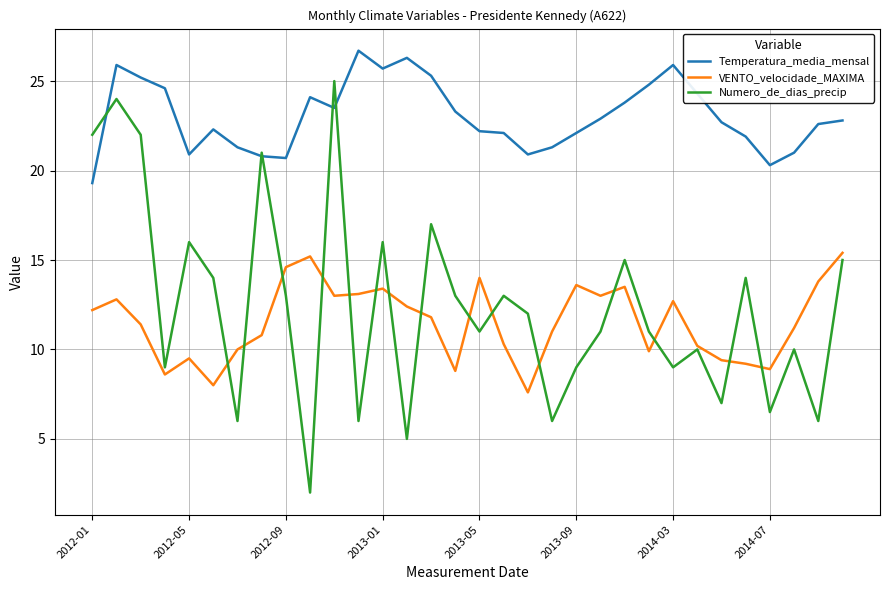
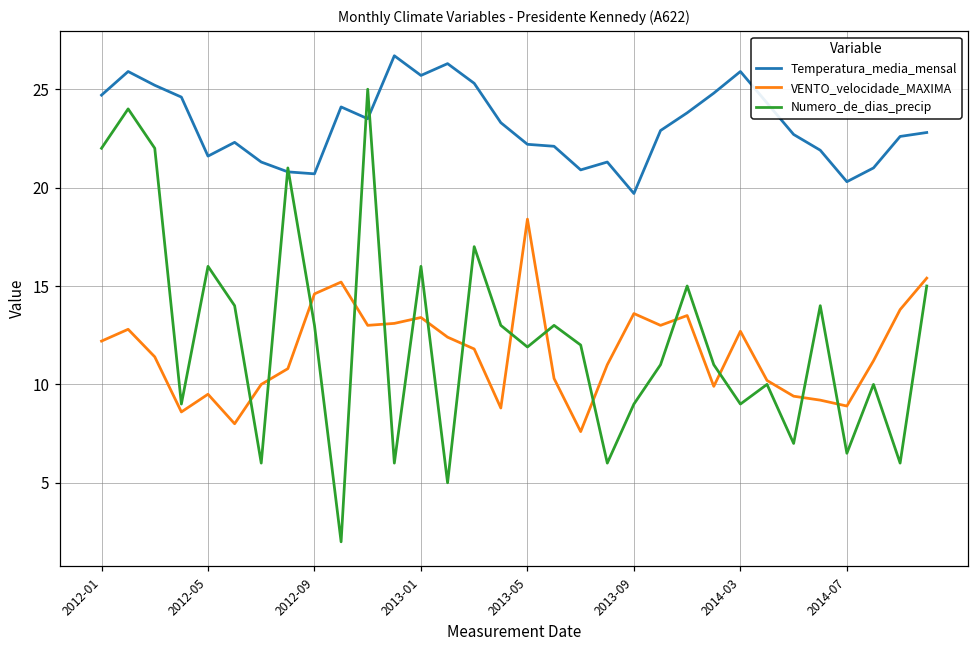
Temperatura_media_mensal, 2012-01: 19.3 -> 24.7
Temperatura_media_mensal, 2012-05: 20.9 -> 21.6
VENTO_velocidade_MAXIMA, 2013-05: 14.0 -> 18.4
Numero_de_dias_precip, 2013-05: 11.0 -> 11.9
Temperatura_media_mensal, 2013-09: 22.1 -> 19.7
